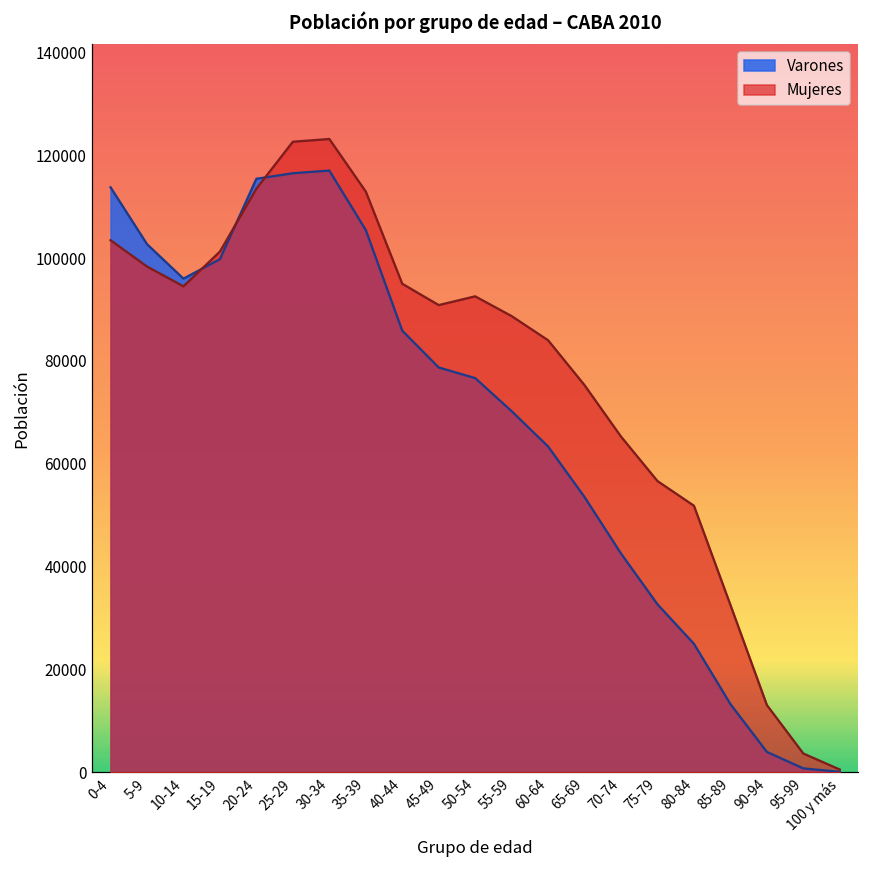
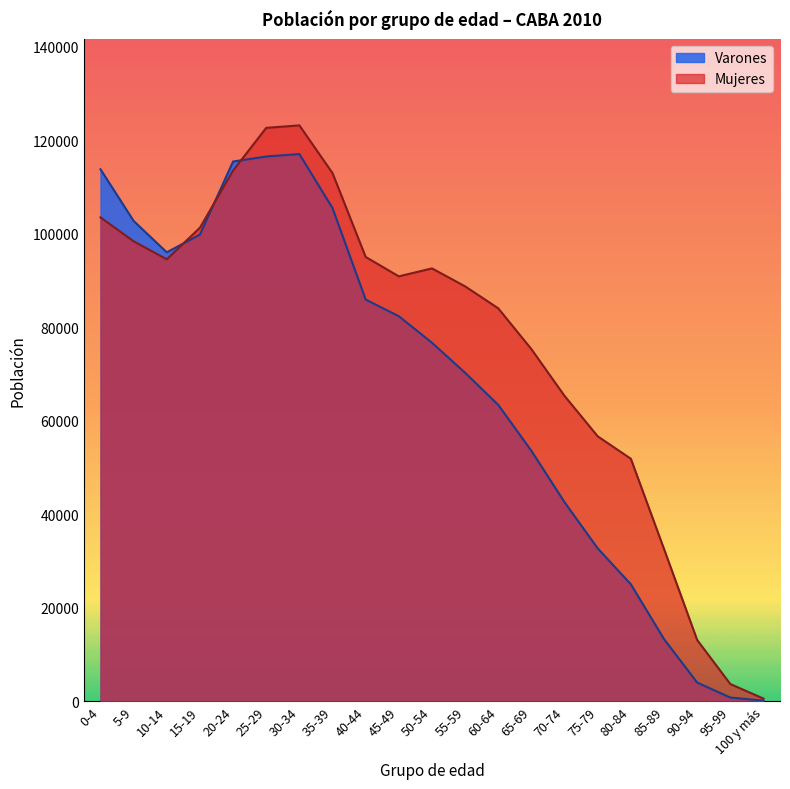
Varones, 45-49: 79000 -> 82000
